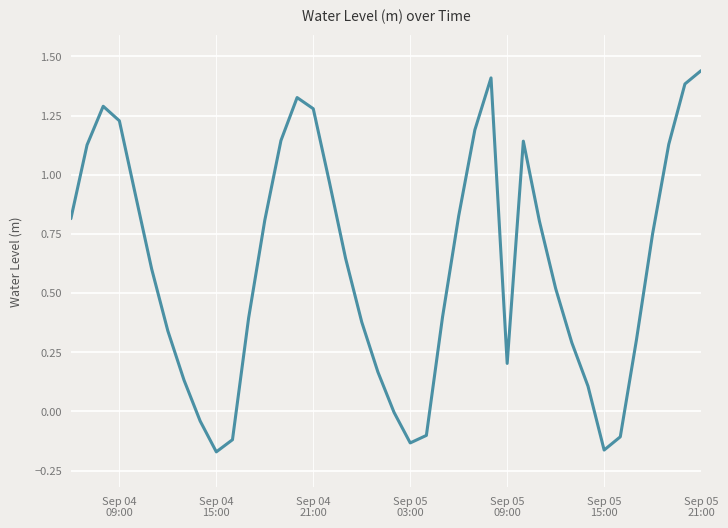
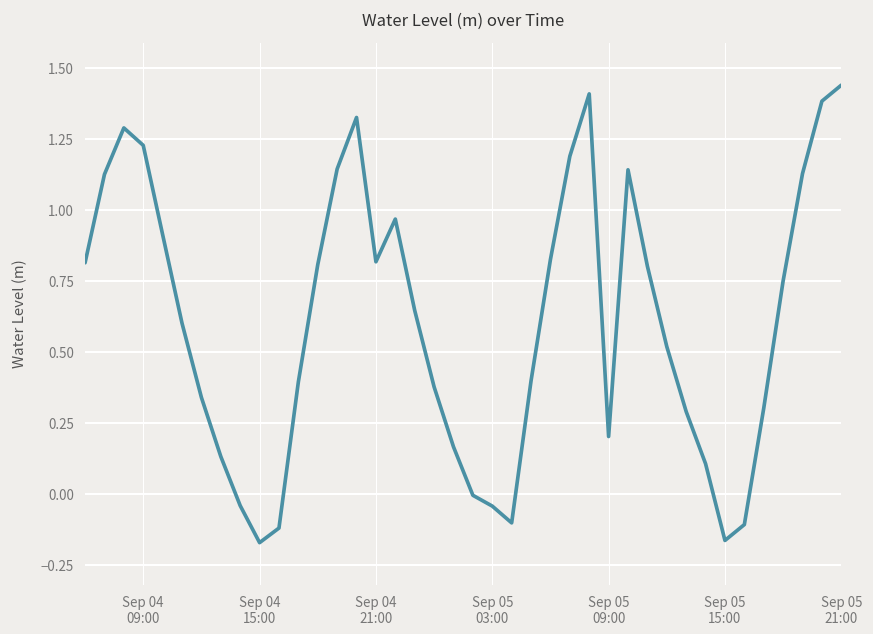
Sep 04 21:00: 1.28 -> 0.82
Sep 05 03:00: -0.13 -> -0.04
